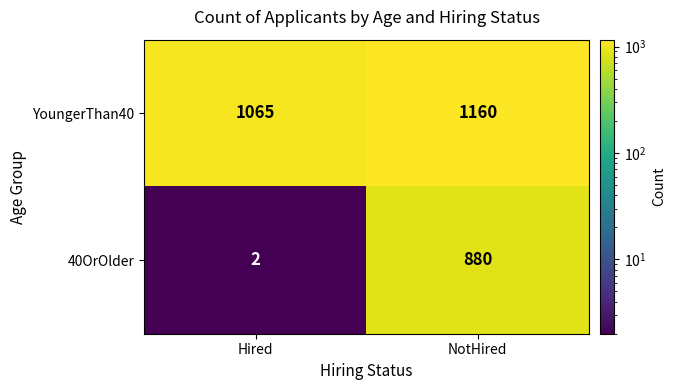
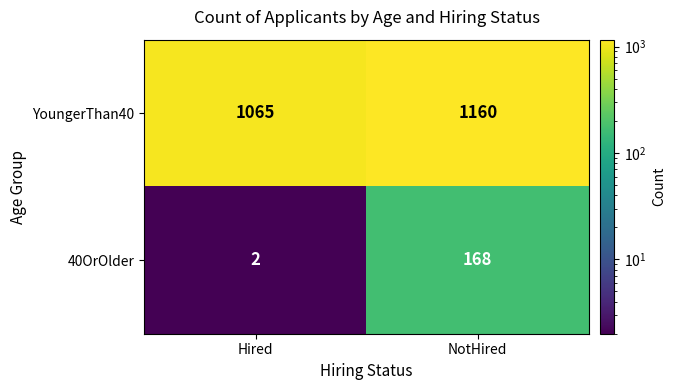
40OrOlder, NotHired: 880 -> 168
